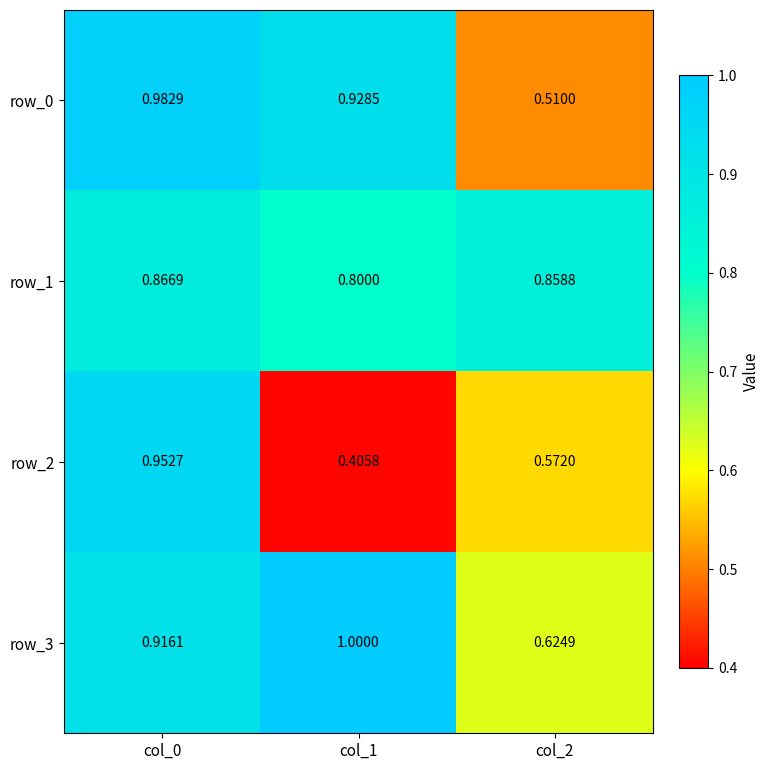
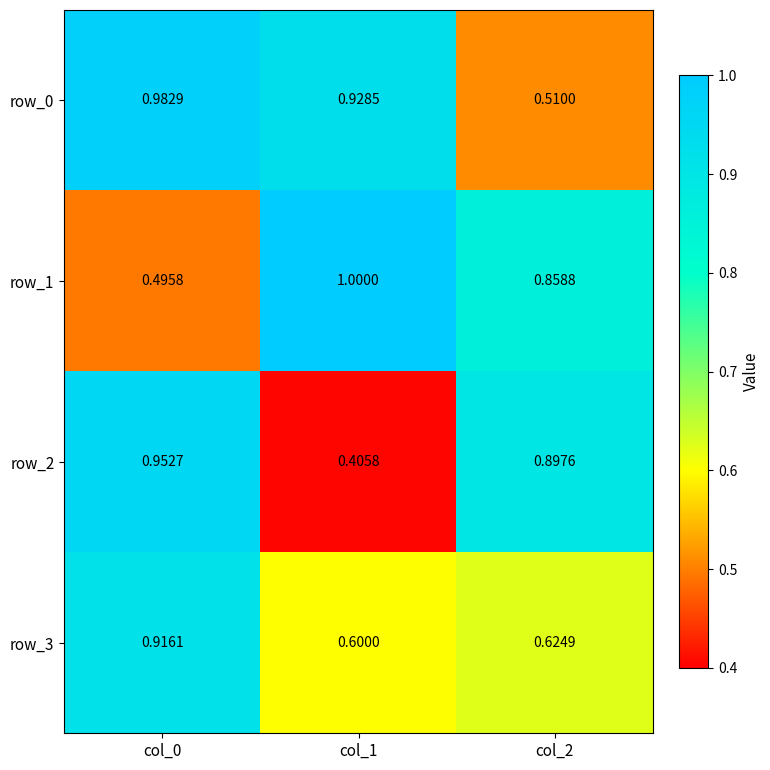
row_1, col_0: 0.8669 -> 0.4958
row_1, col_1: 0.8000 -> 1.0000
row_2, col_2: 0.5720 -> 0.8976
row_3, col_1: 1.0000 -> 0.6000
